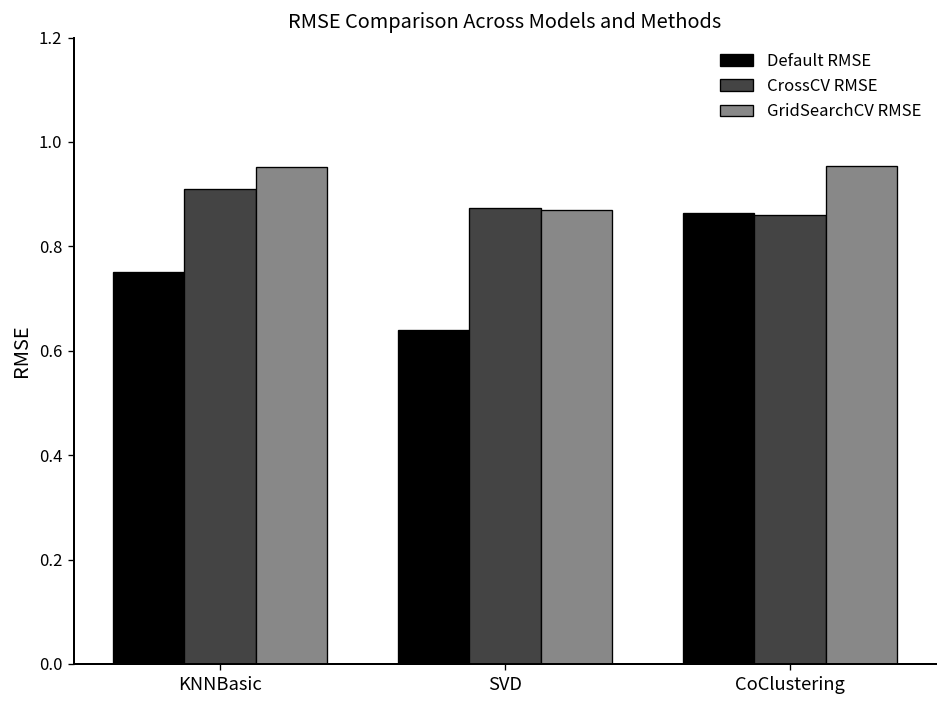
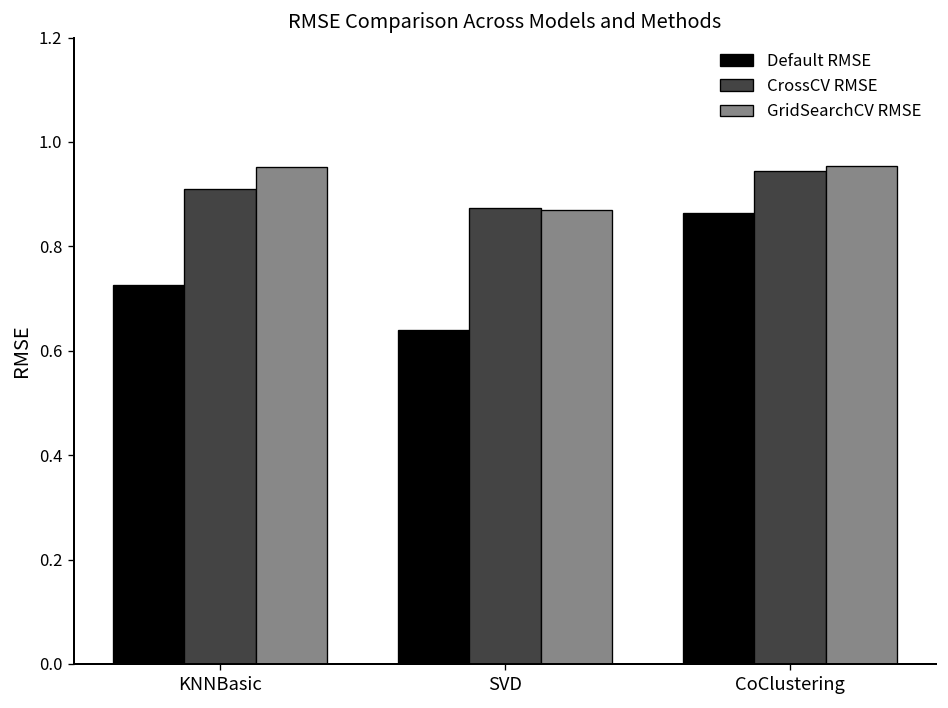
Default RMSE, KNNBasic: 0.75 -> 0.73
CrossCV RMSE, CoClustering: 0.86 -> 0.95
